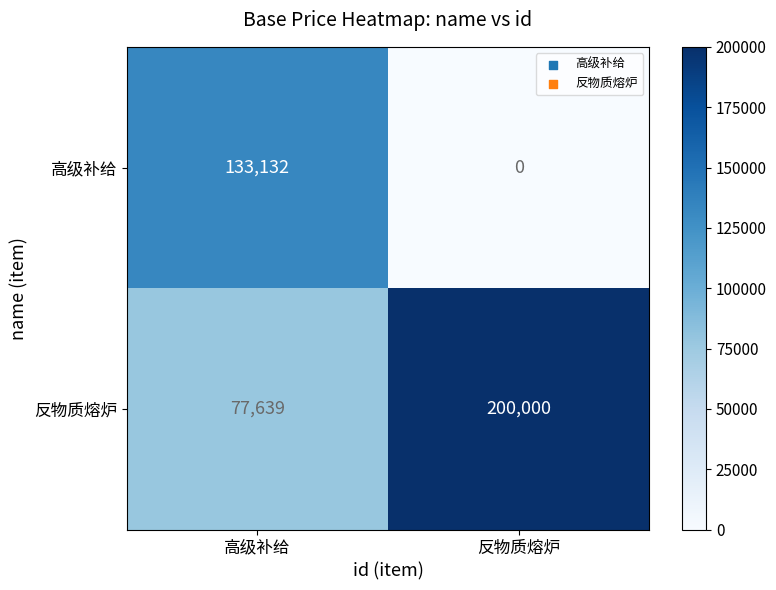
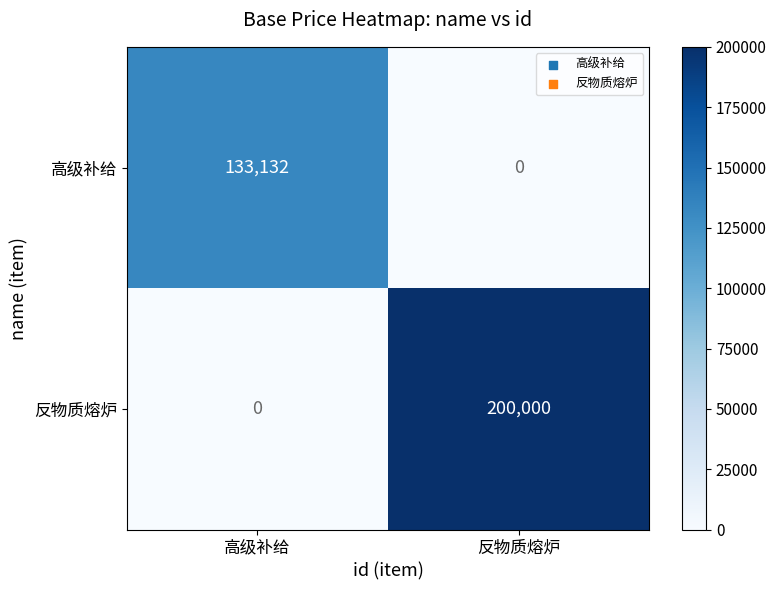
反物质熔炉, 高级补给: 77,639 -> 0
